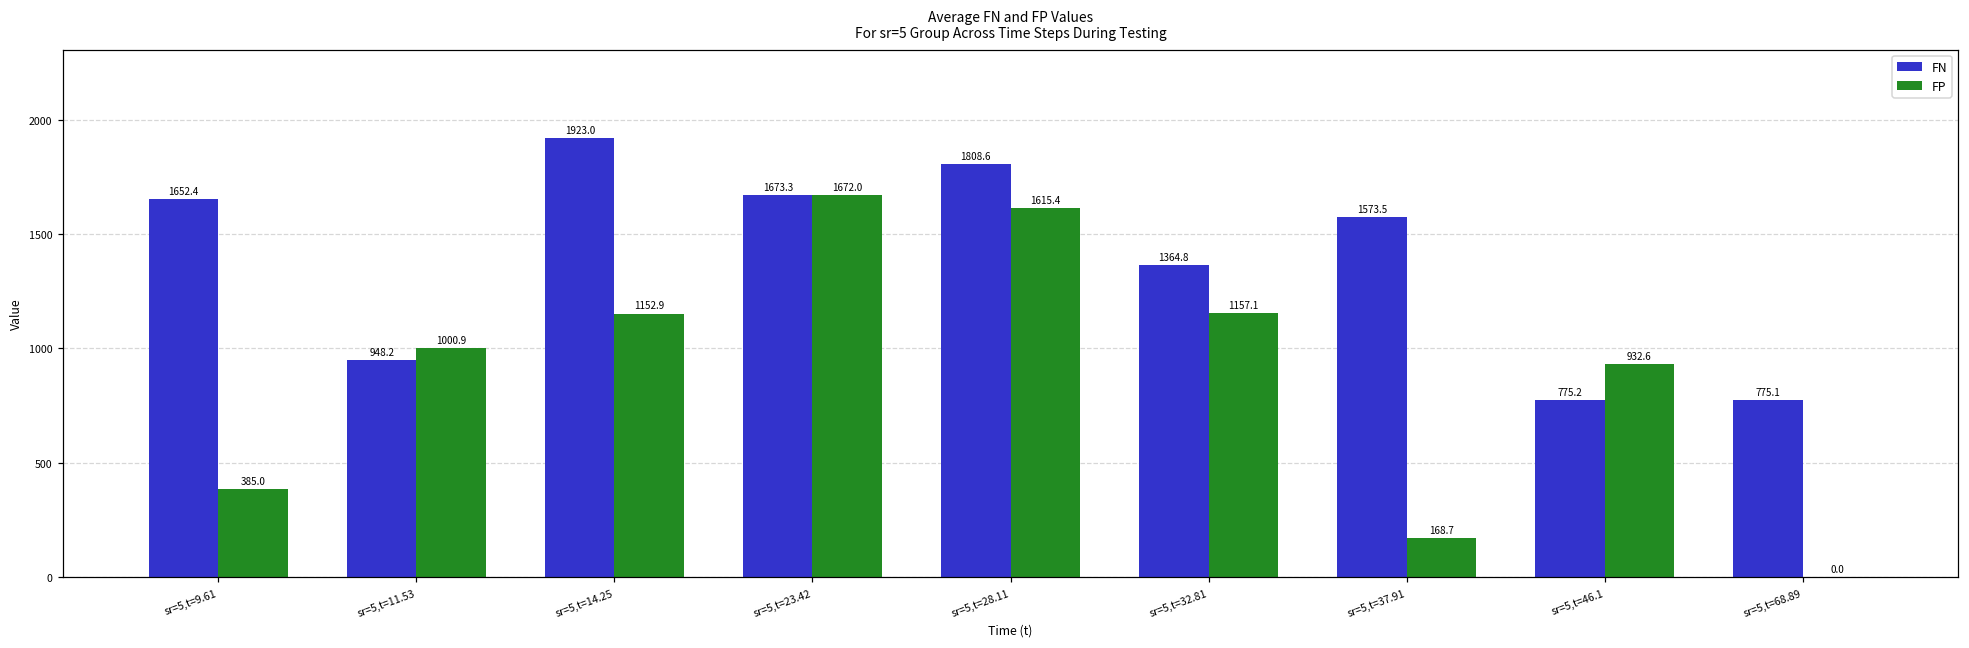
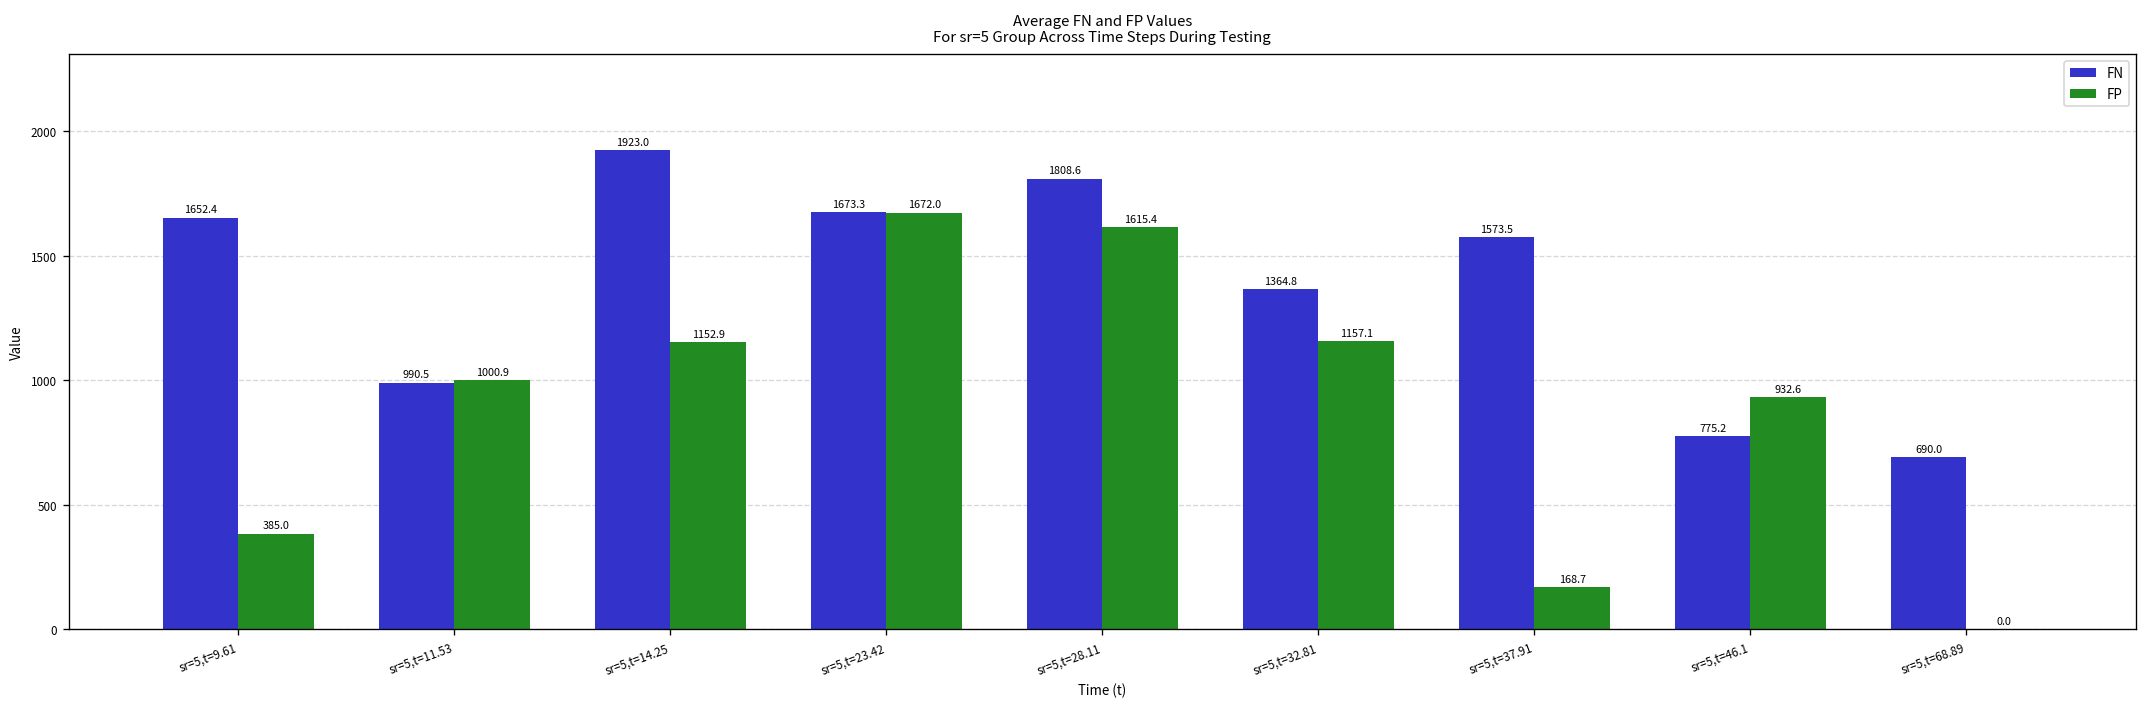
FN, sr=5,t=11.53: 948.2 -> 990.5
FN, sr=5,t=68.89: 775.1 -> 690.0
